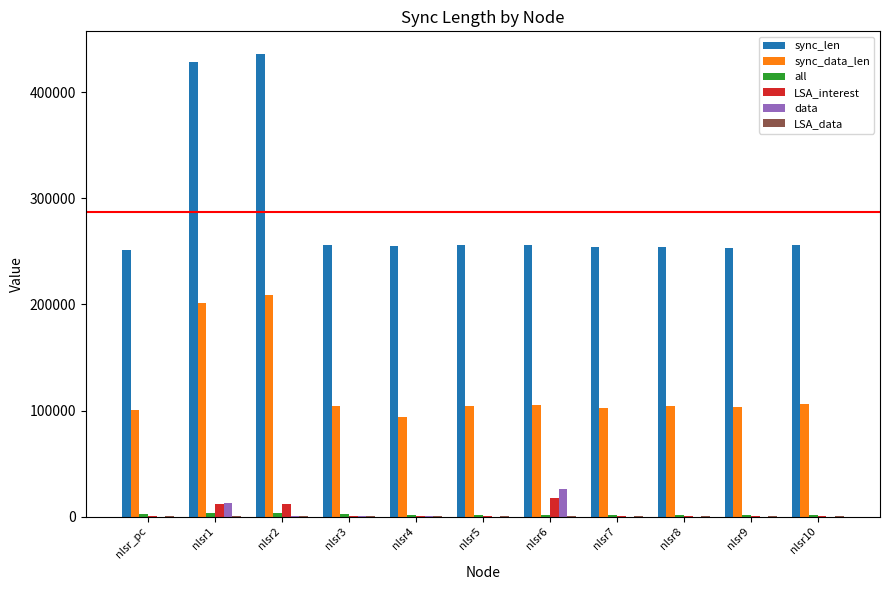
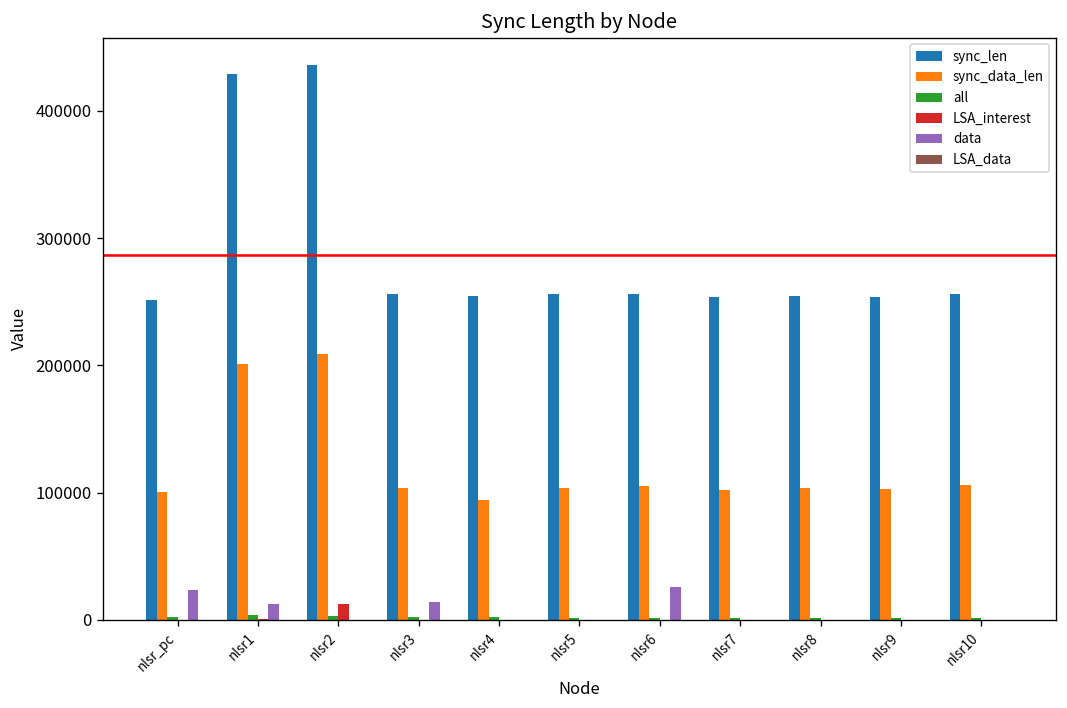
data, nlsr_pc: 0 -> 23000
LSA_interest, nlsr1: 12000 -> 0
data, nlsr3: 0 -> 14000
LSA_interest, nlsr6: 17000 -> 0
